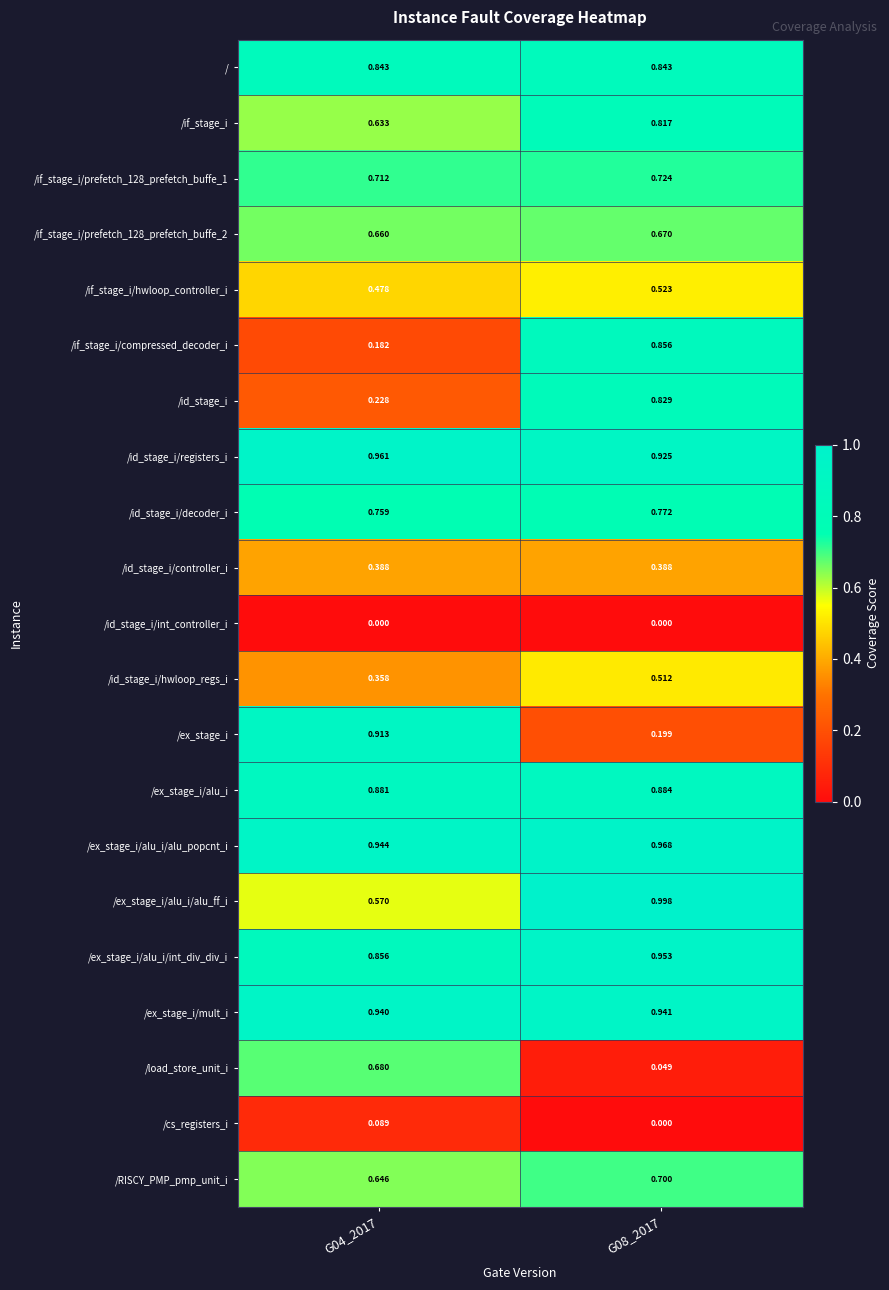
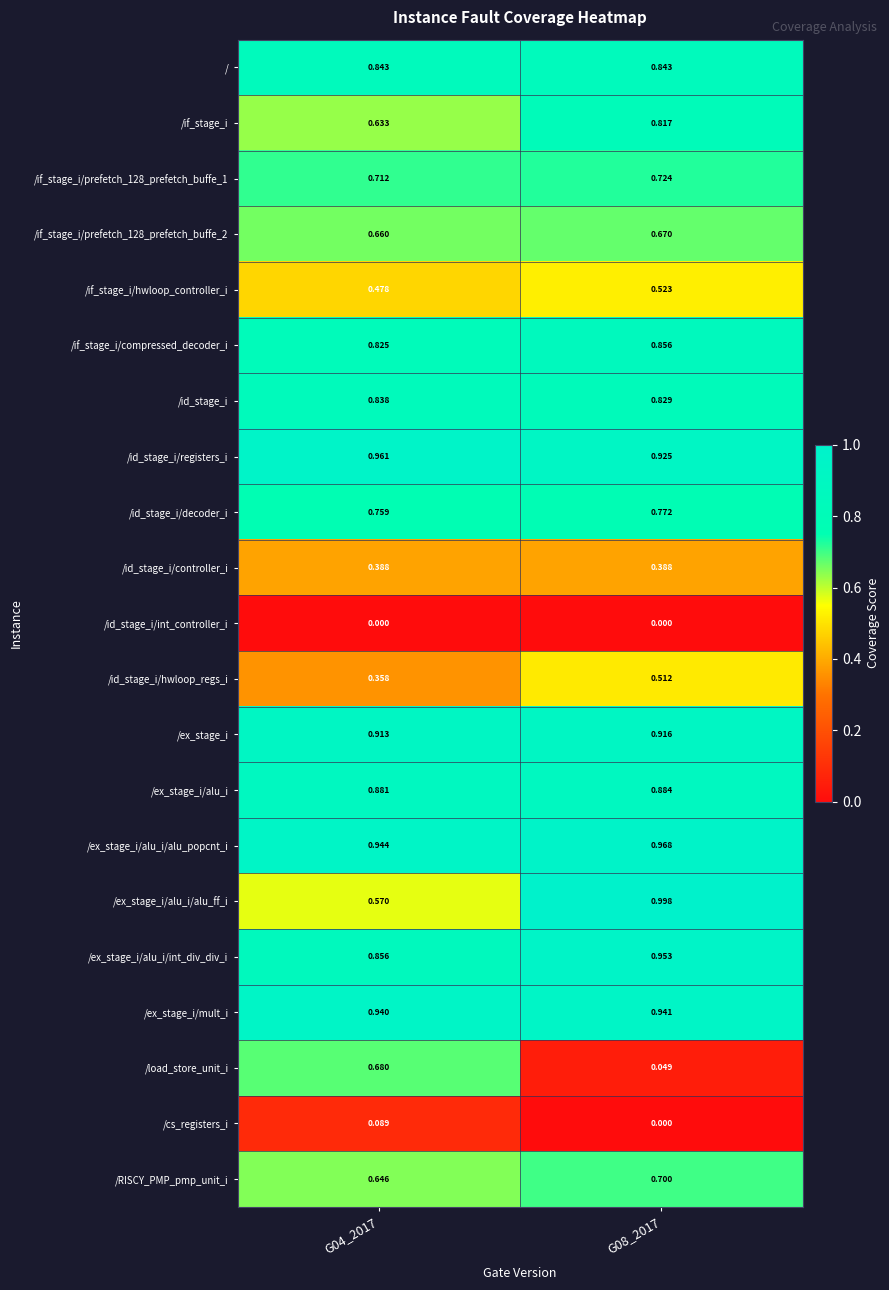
/if_stage_i/compressed_decoder_i, G04_2017: 0.182 -> 0.825
/id_stage_i, G04_2017: 0.228 -> 0.838
/ex_stage_i, G08_2017: 0.199 -> 0.916
